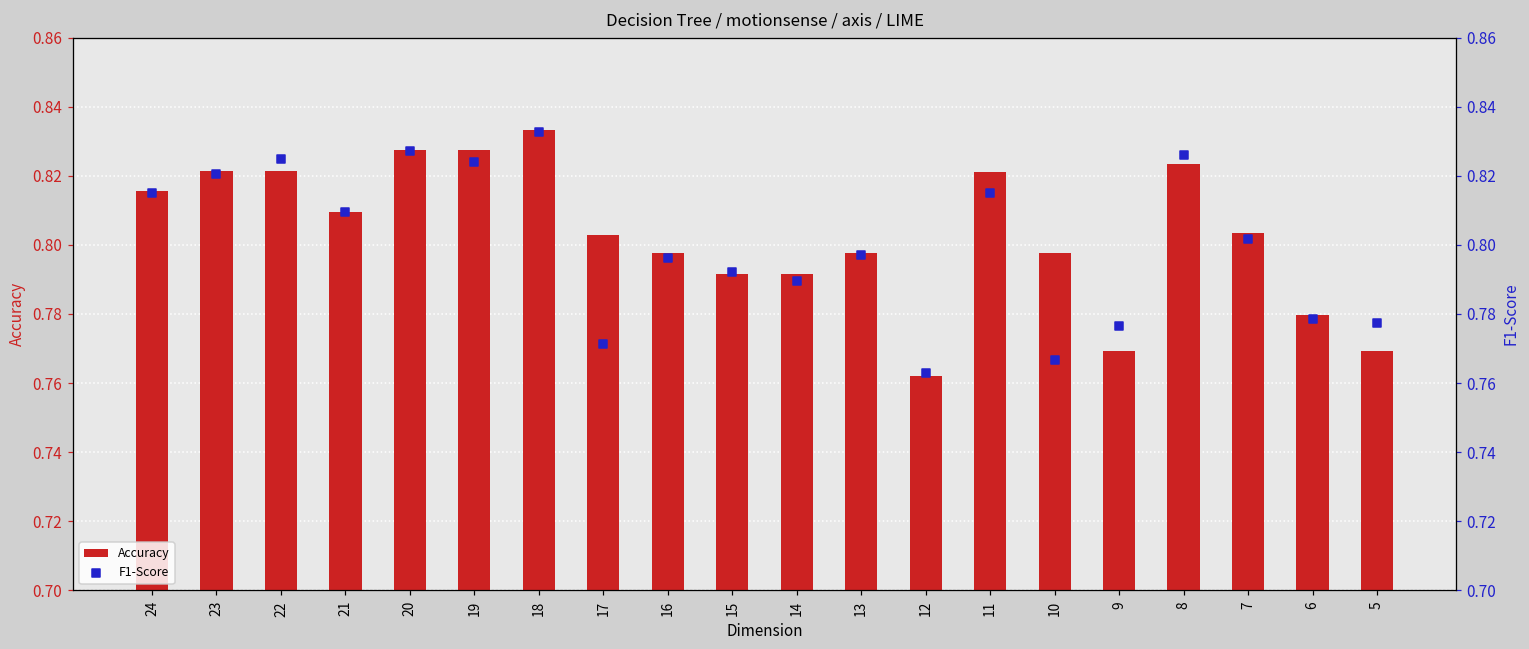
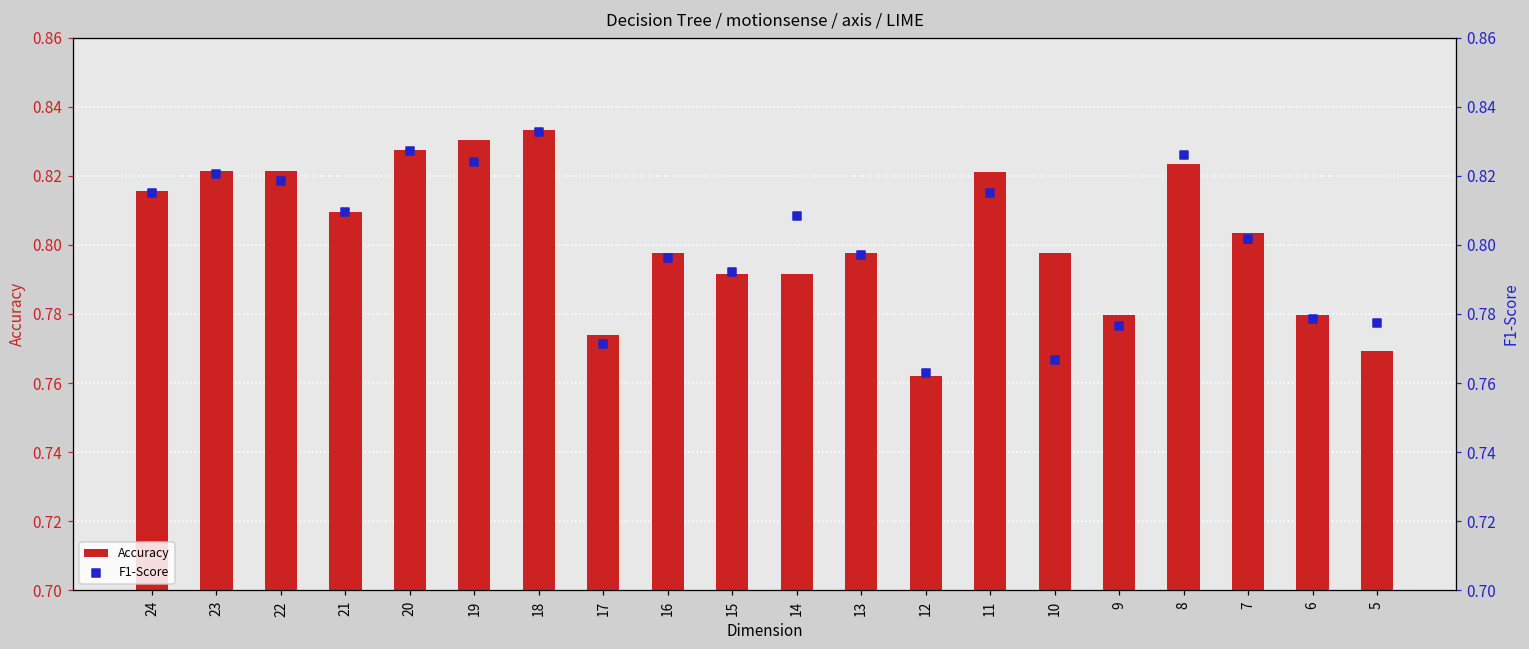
Accuracy, 19: 0.827 -> 0.830
Accuracy, 17: 0.803 -> 0.774
Accuracy, 9: 0.769 -> 0.780
F1-Score, 22: 0.825 -> 0.818
F1-Score, 14: 0.789 -> 0.808
